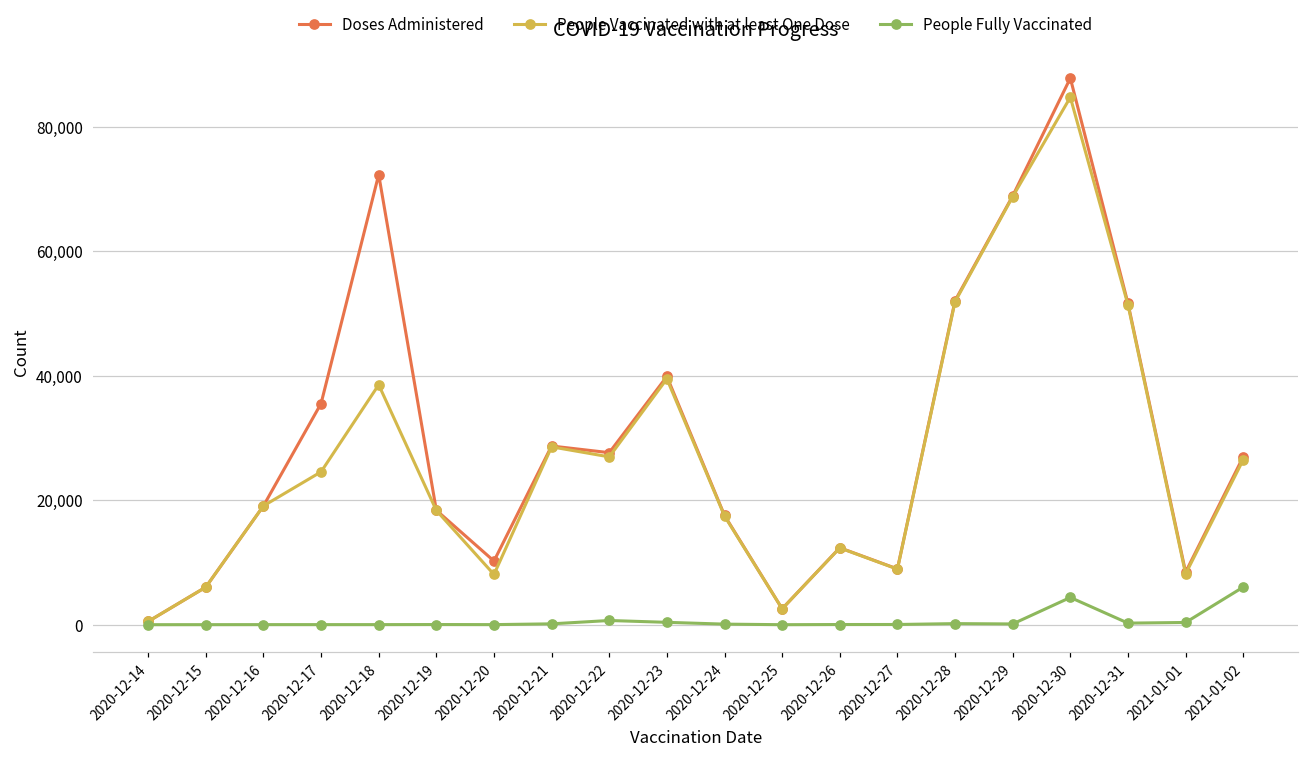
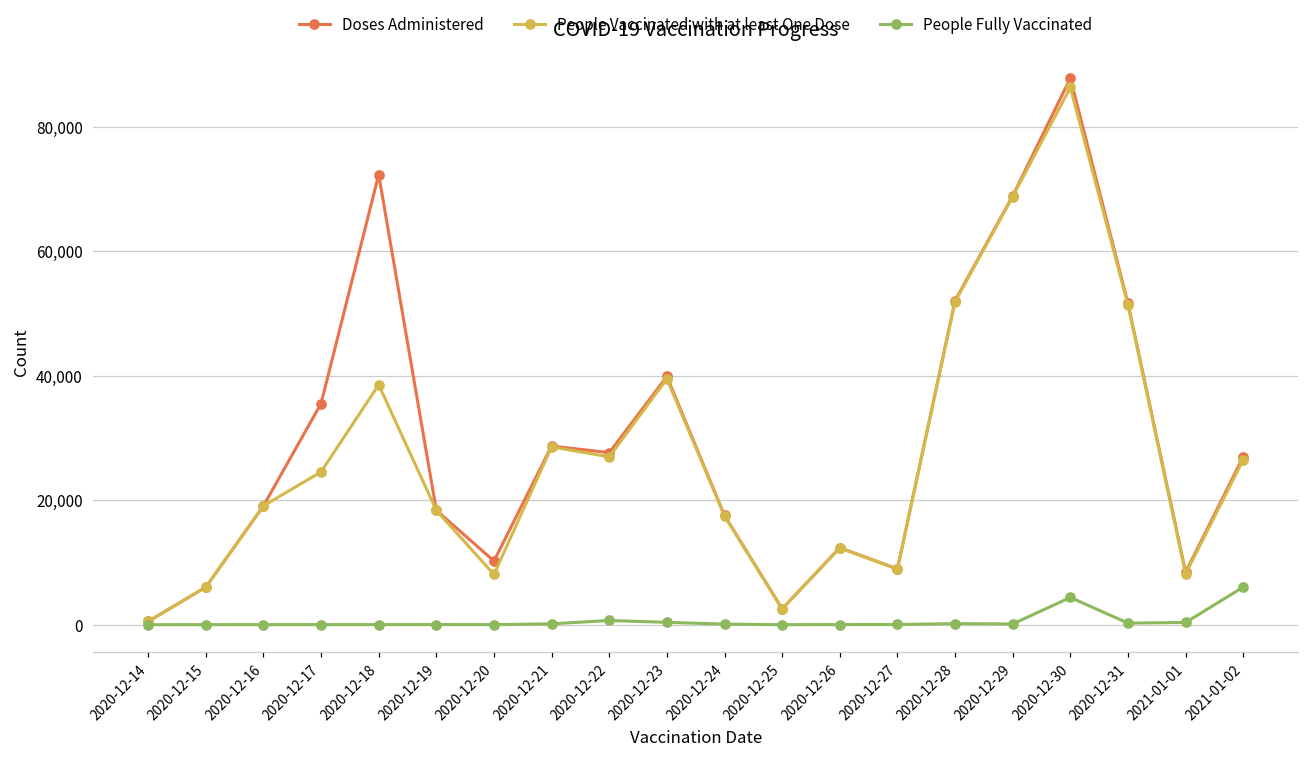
People Vaccinated with at least One Dose, 2020-12-30: 85,000 -> 86,000
